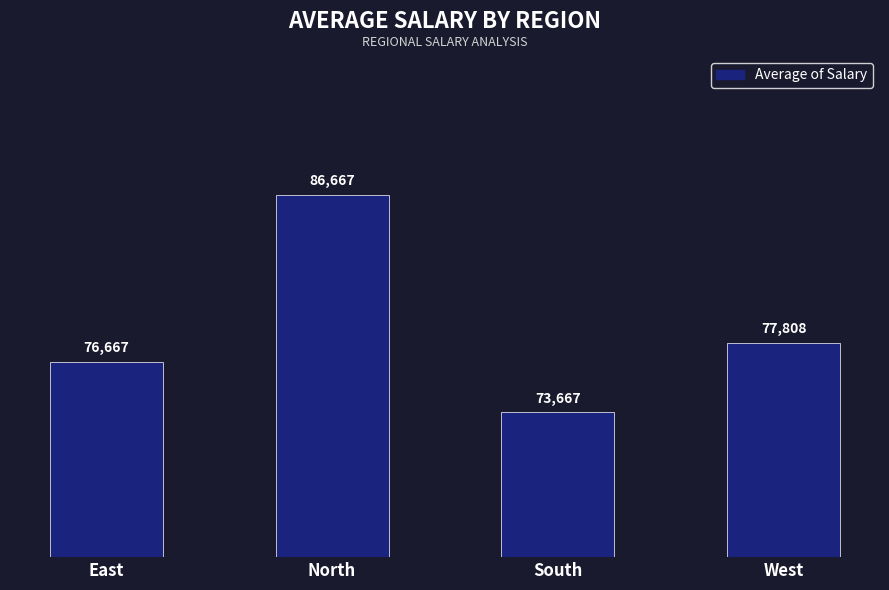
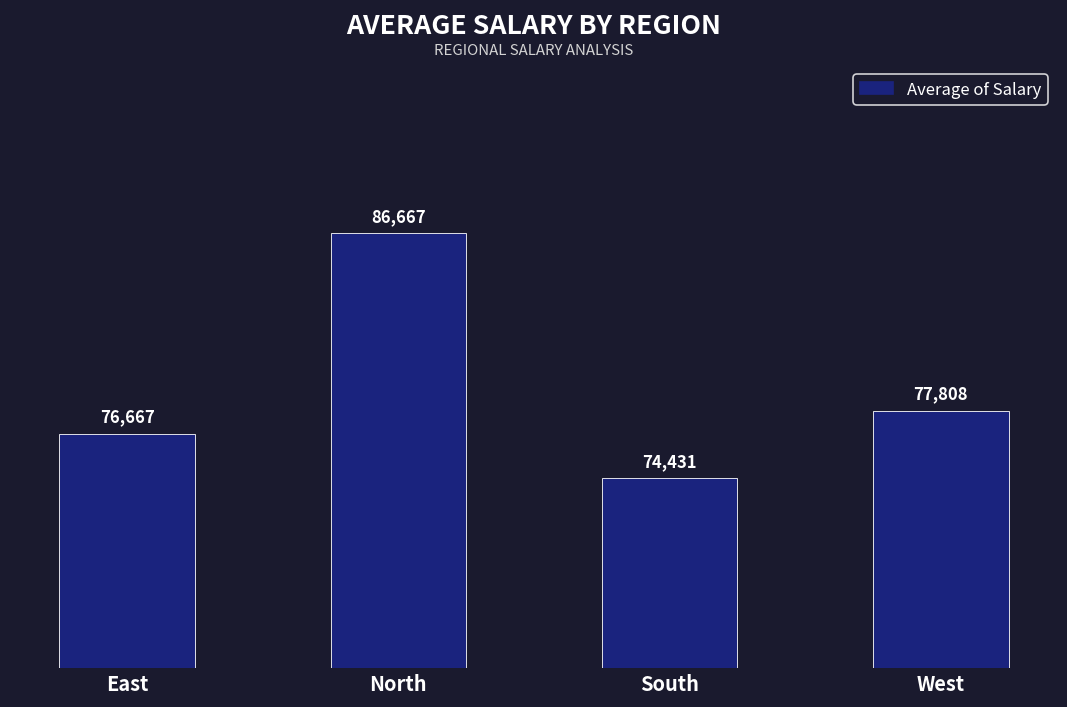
South: 73,667 -> 74,431
